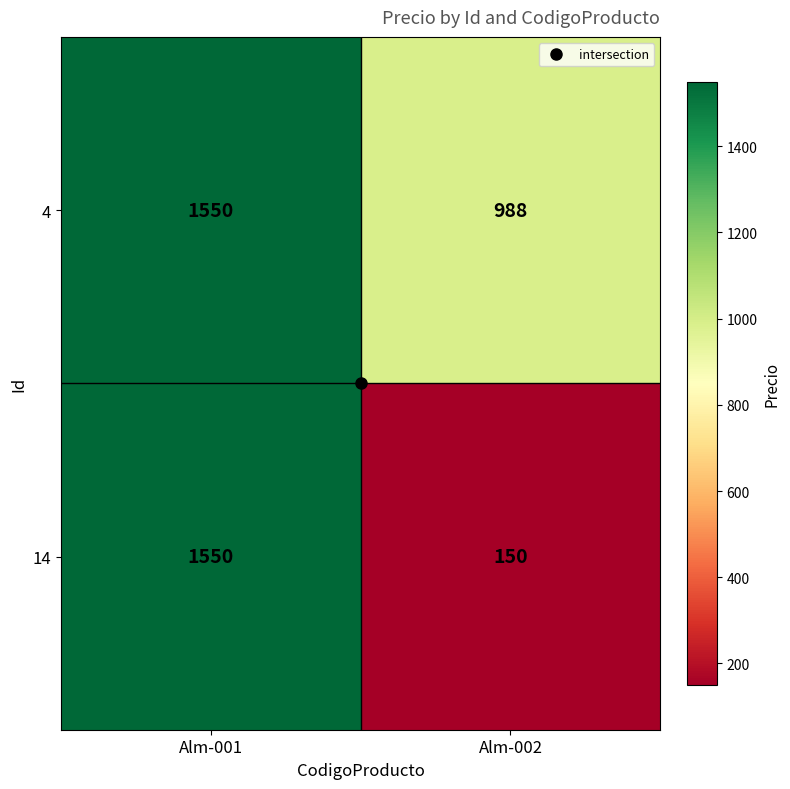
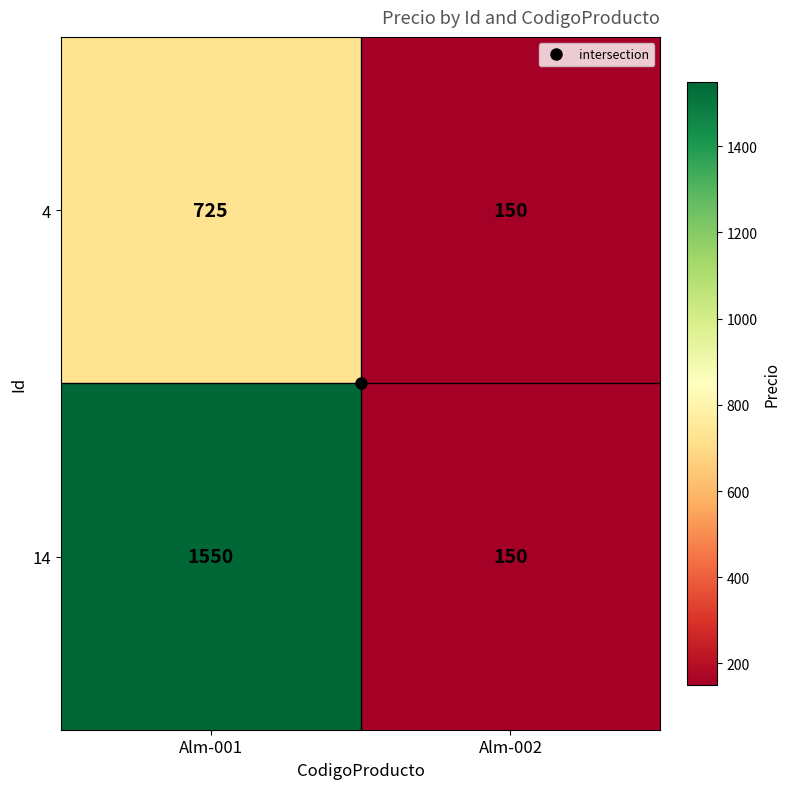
4, Alm-001: 1550 -> 725
4, Alm-002: 988 -> 150
